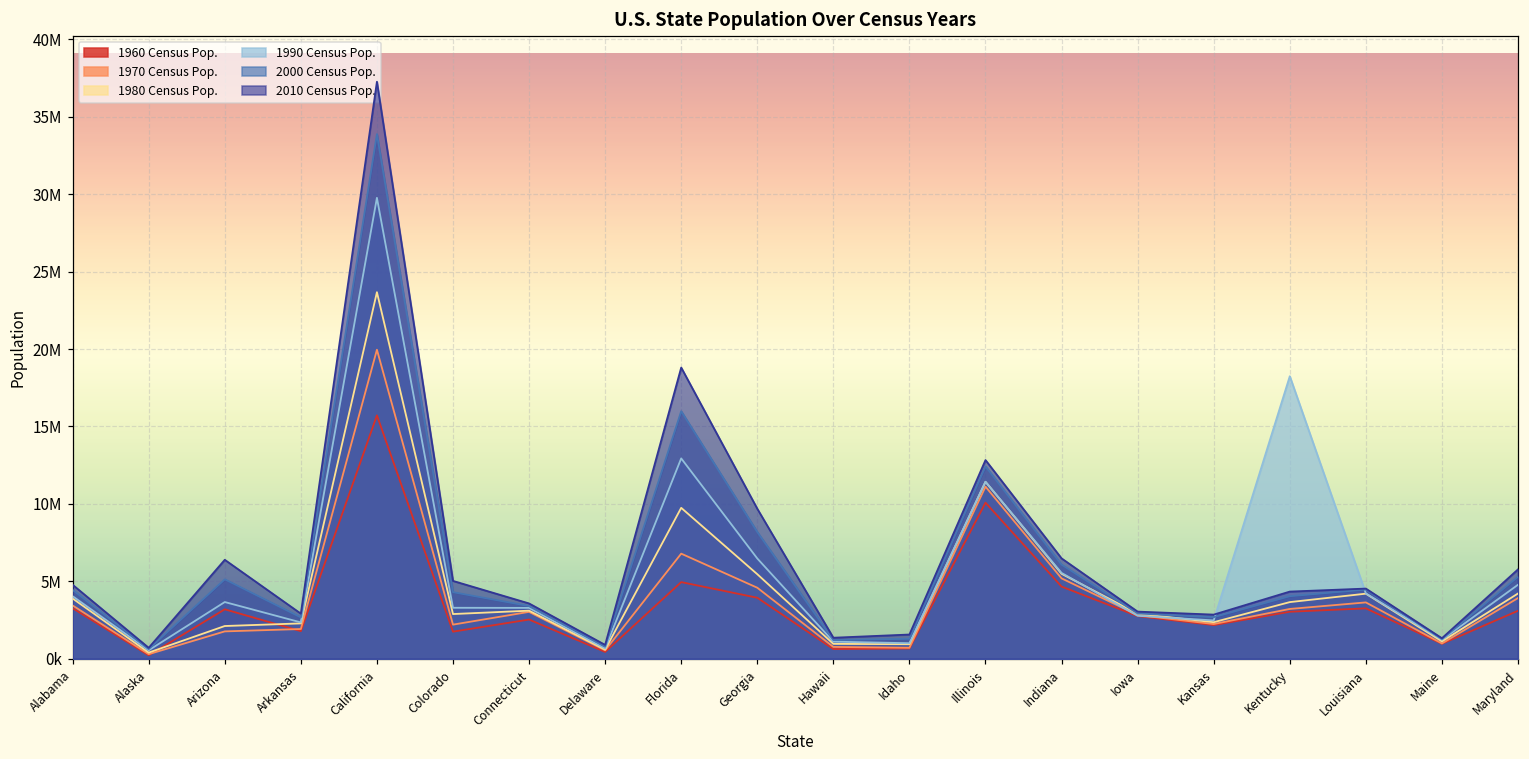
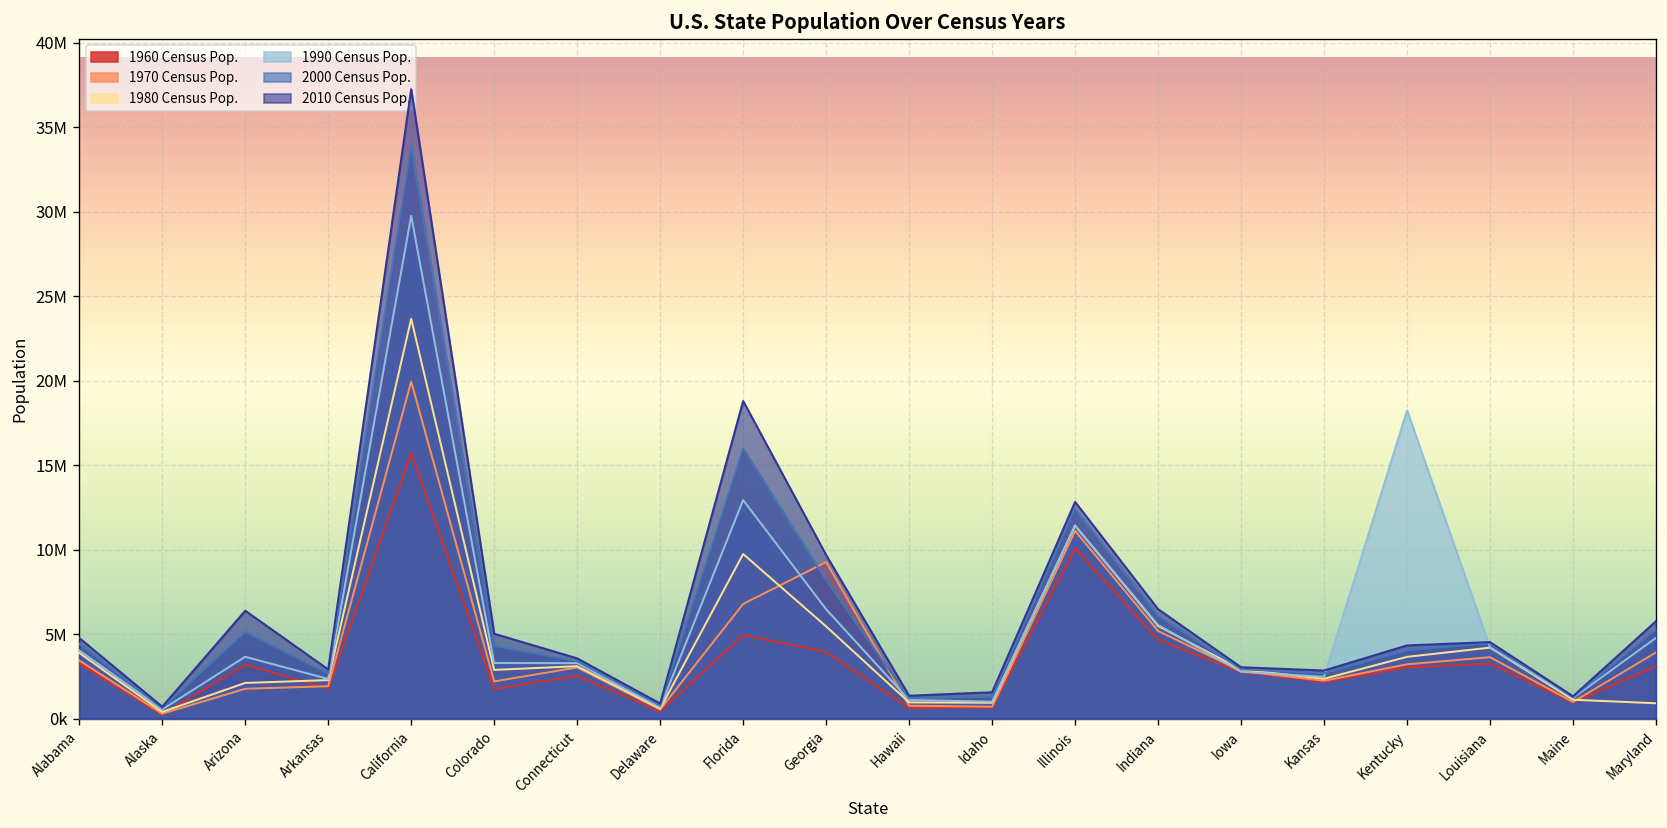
1970 Census Pop., Georgia: 4600000 -> 9300000
1980 Census Pop., Maryland: 4200000 -> 900000
